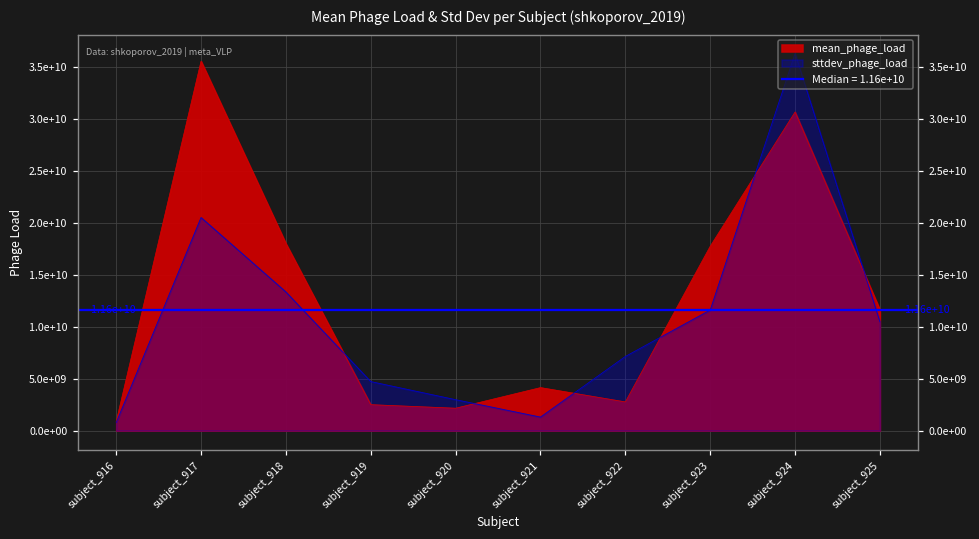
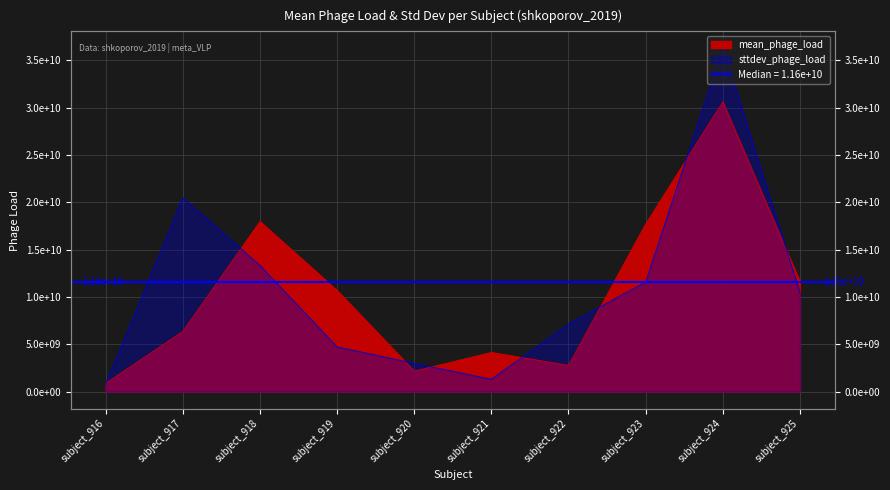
mean_phage_load, subject_917: 36000000000 -> 6000000000
mean_phage_load, subject_919: 2000000000 -> 11000000000
